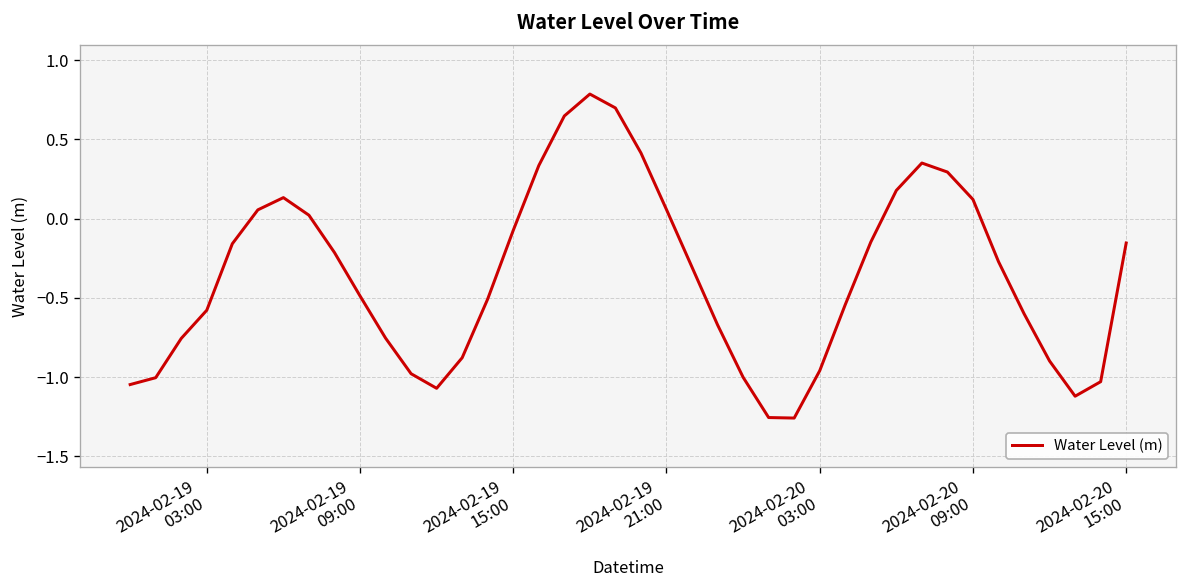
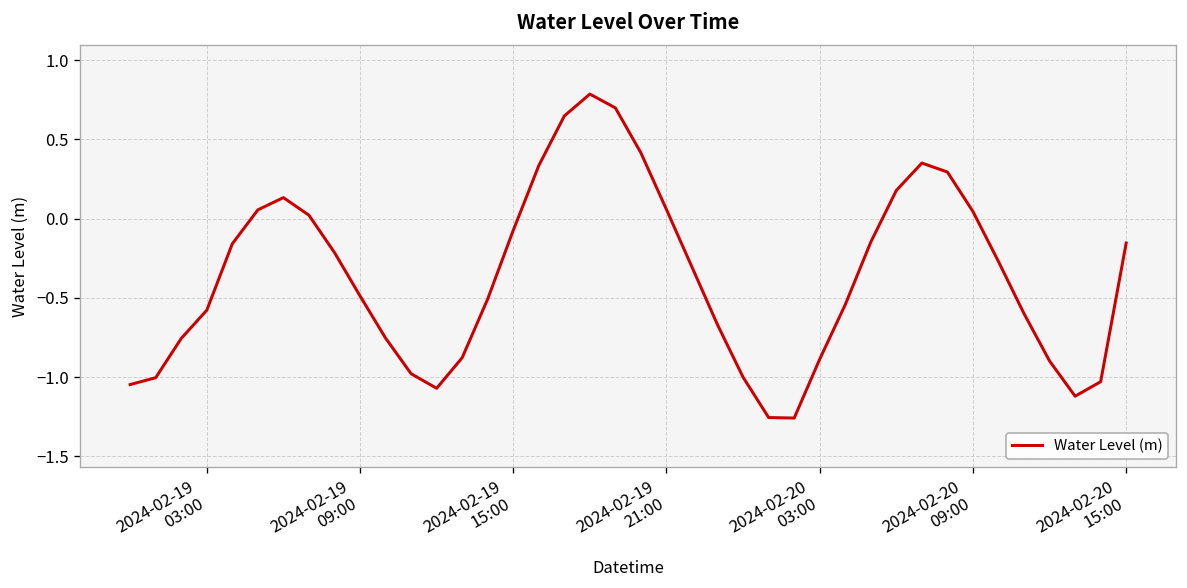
2024-02-20 03:00: -0.96 -> -0.89
2024-02-20 09:00: 0.12 -> 0.04
